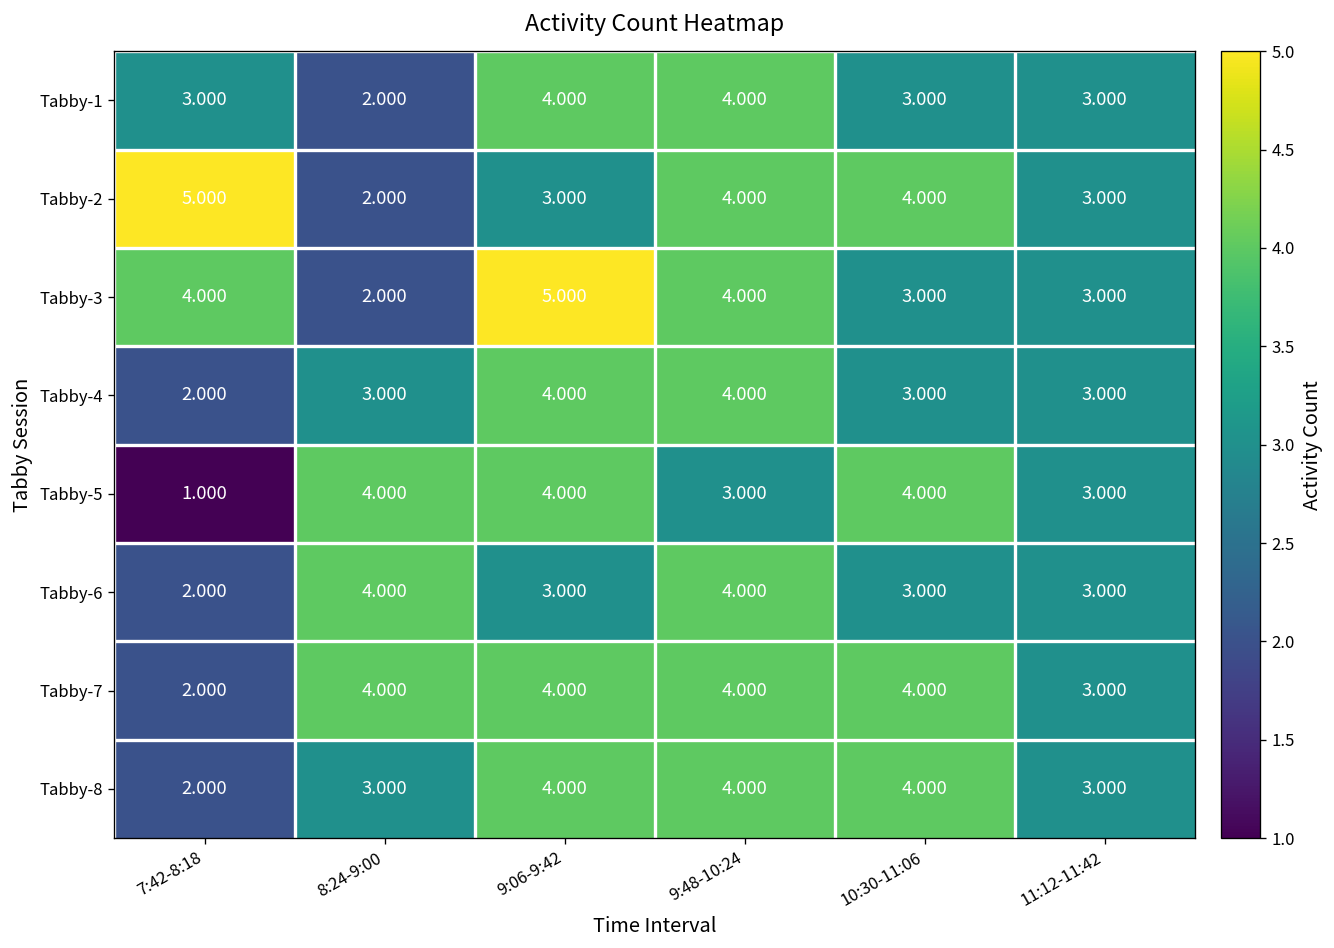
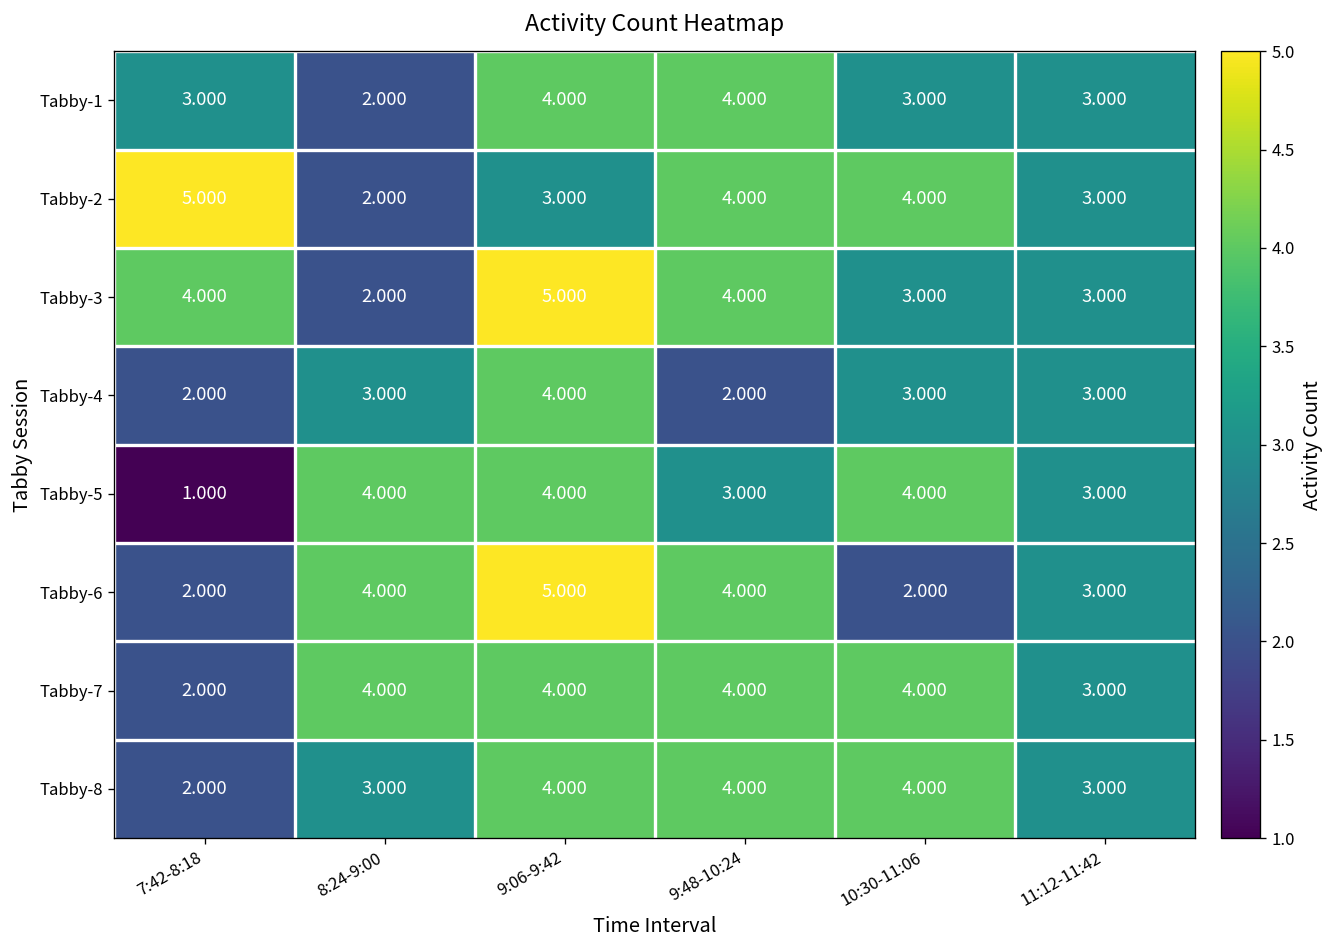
Tabby-4, 9:48-10:24: 4.000 -> 2.000
Tabby-6, 9:06-9:42: 3.000 -> 5.000
Tabby-6, 10:30-11:06: 3.000 -> 2.000
